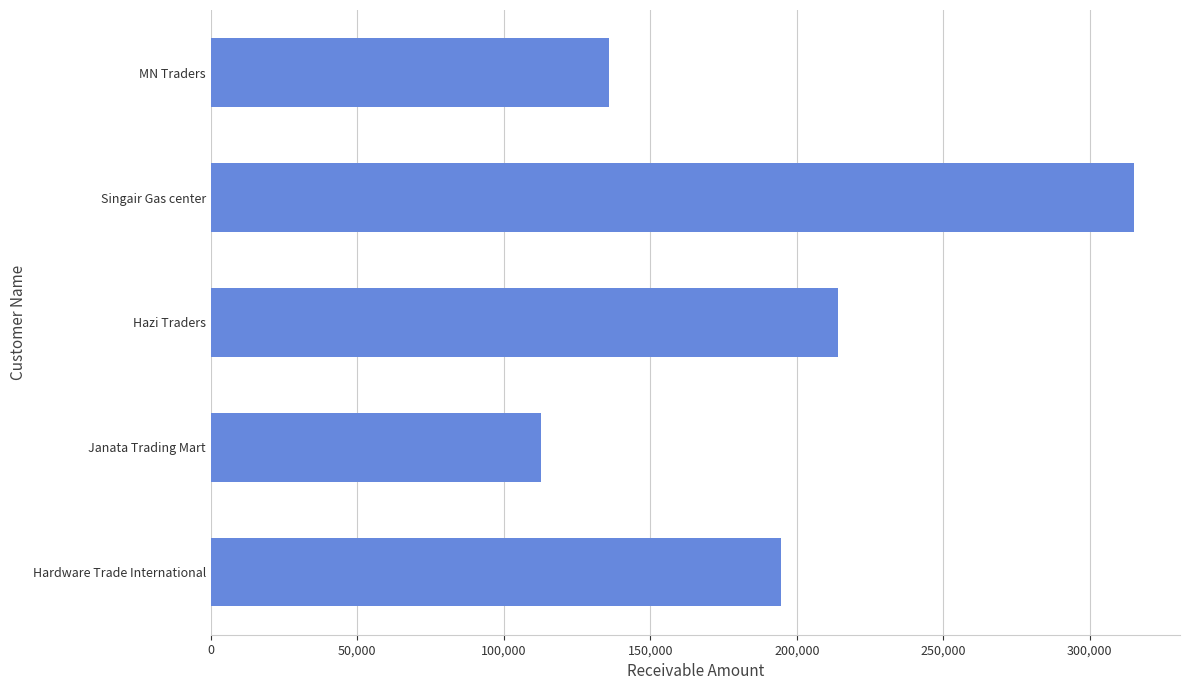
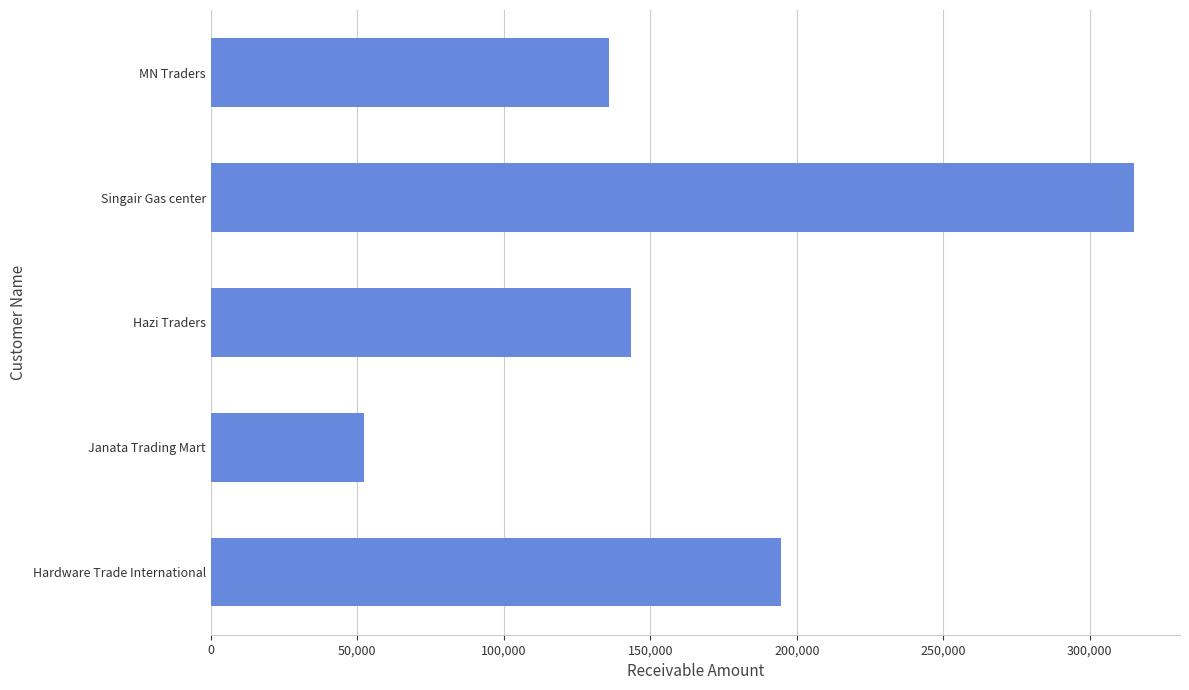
Hazi Traders: 214,000 -> 144,000
Janata Trading Mart: 113,000 -> 52,000
